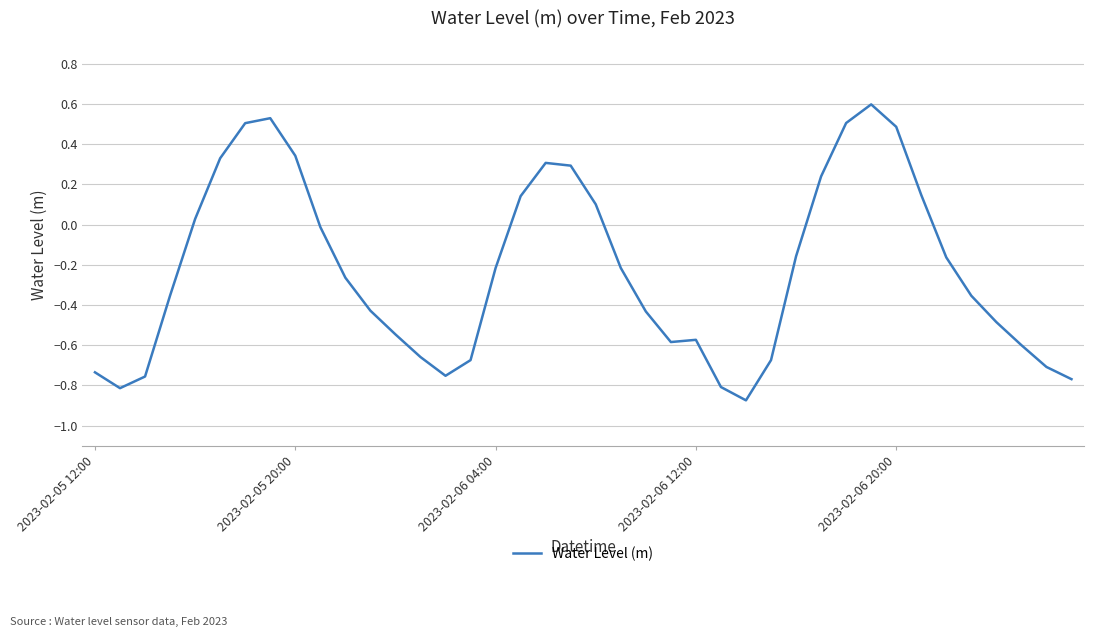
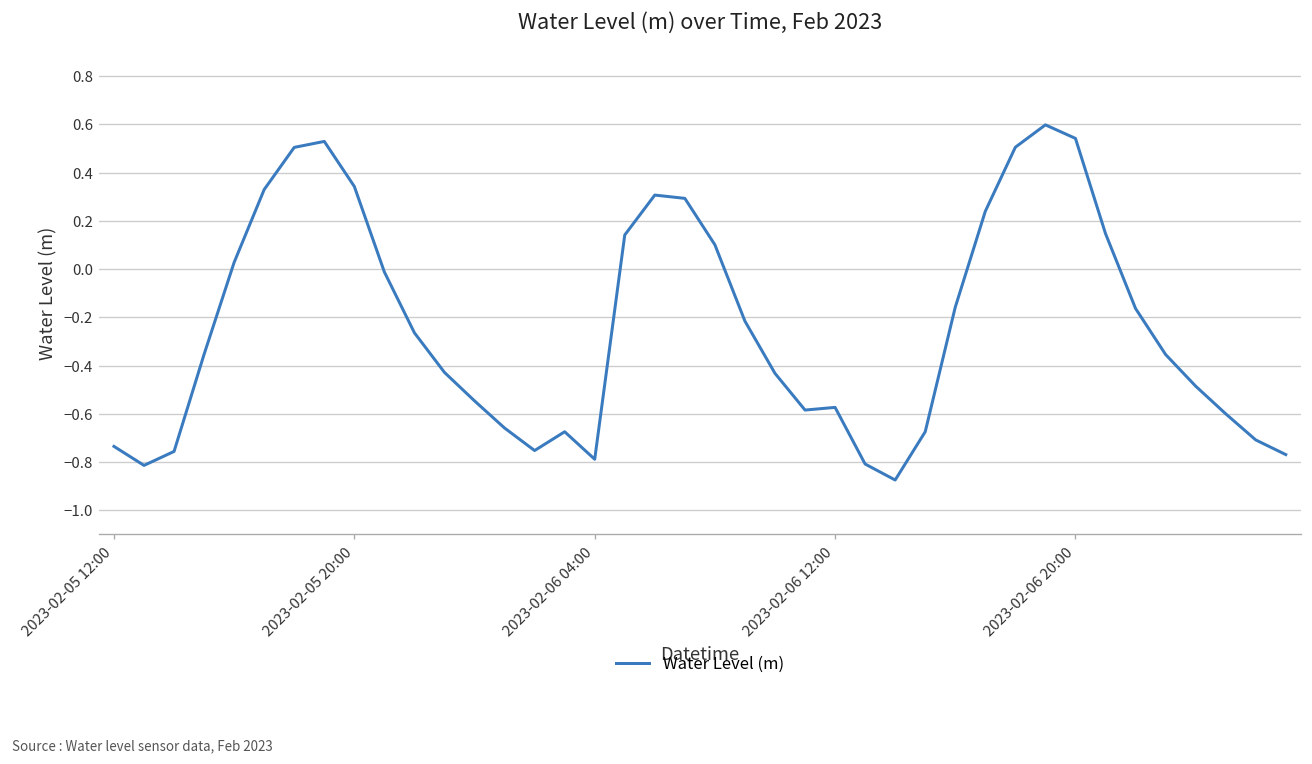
2023-02-06 04:00: -0.22 -> -0.79
2023-02-06 20:00: 0.49 -> 0.54
